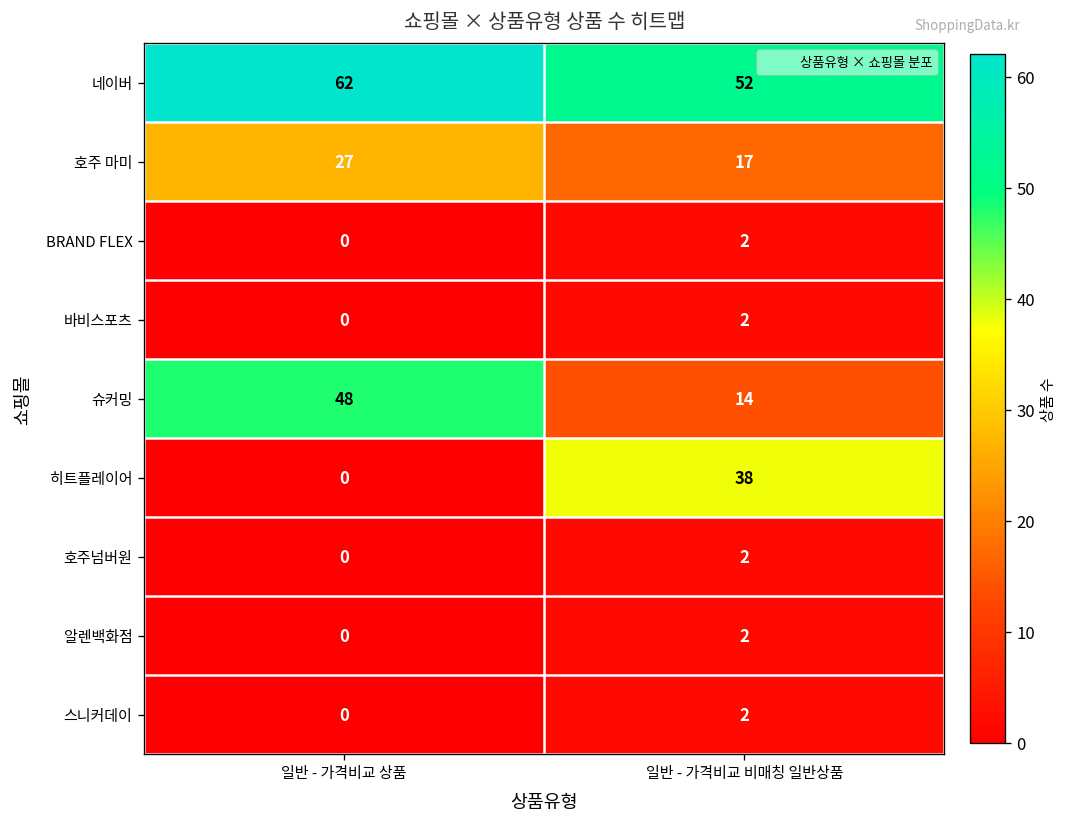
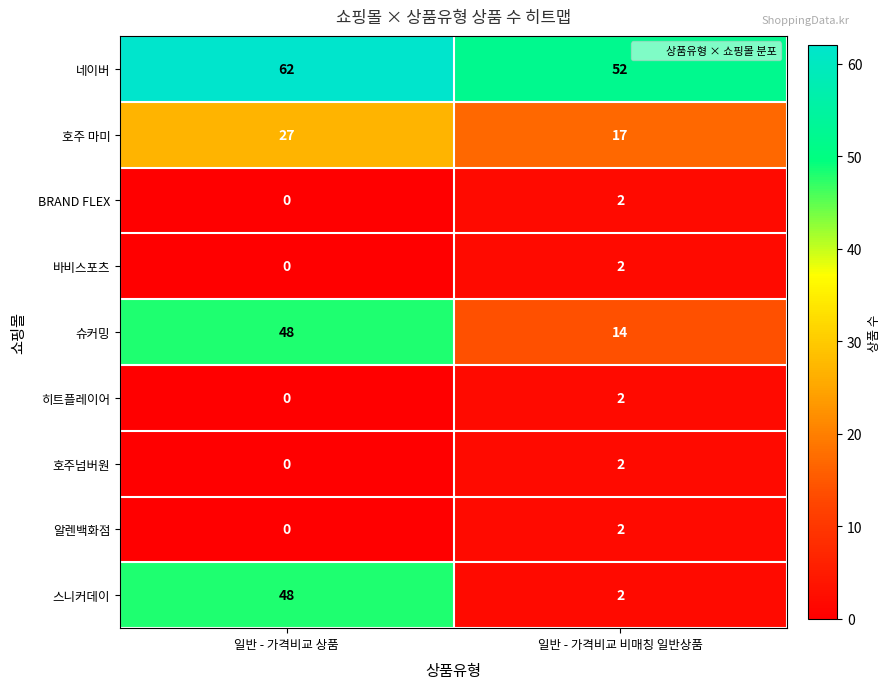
히트플레이어, 일반 - 가격비교 비매칭 일반상품: 38 -> 2
스니커데이, 일반 - 가격비교 상품: 0 -> 48
